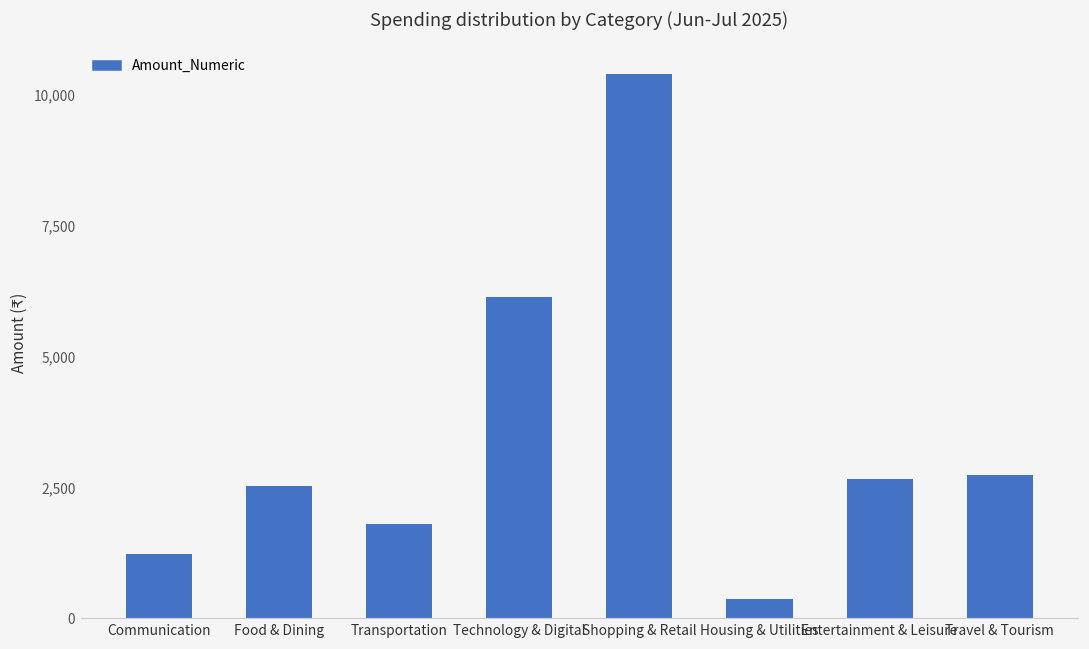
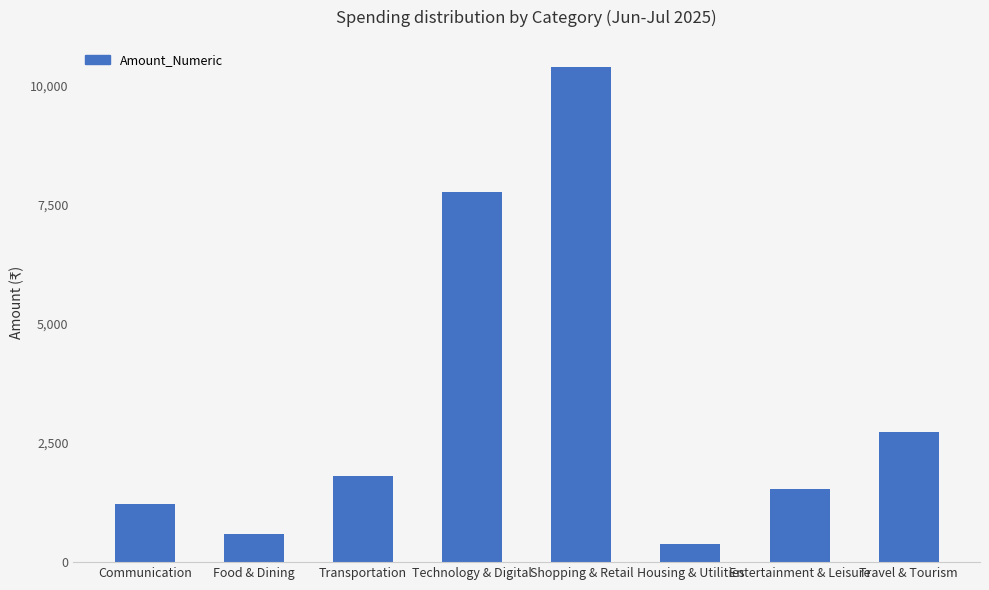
Food & Dining: 2,500 -> 600
Technology & Digital: 6,100 -> 7,800
Entertainment & Leisure: 2,700 -> 1,500
